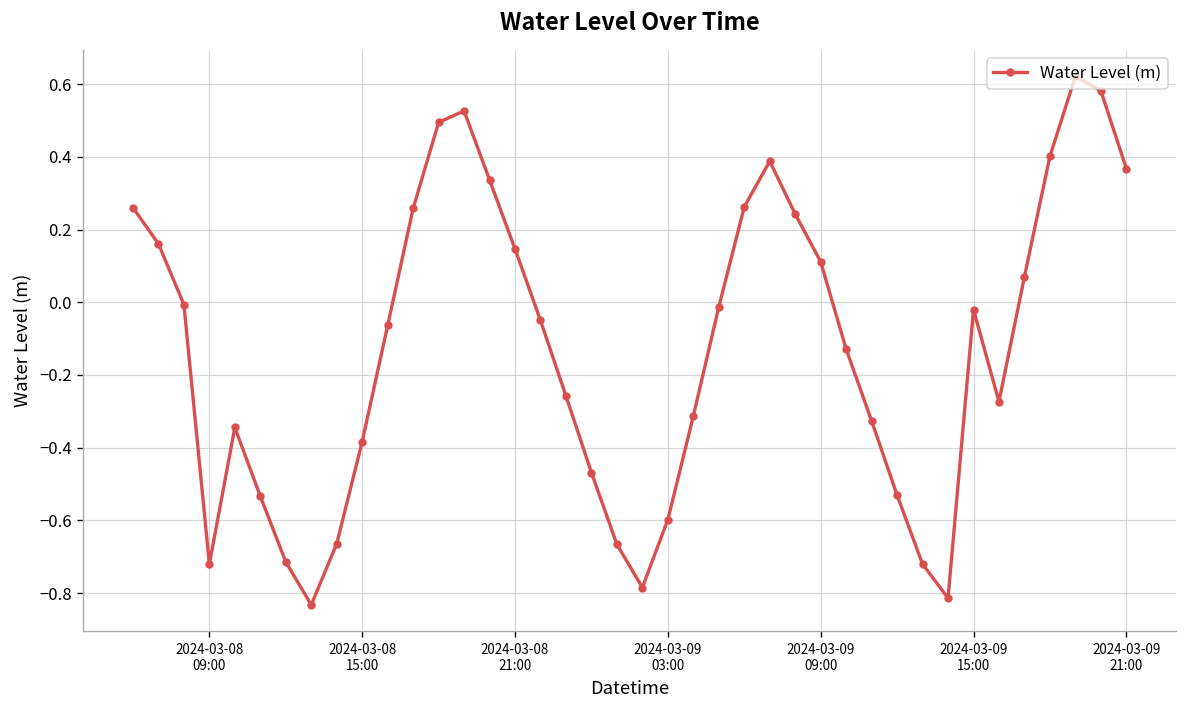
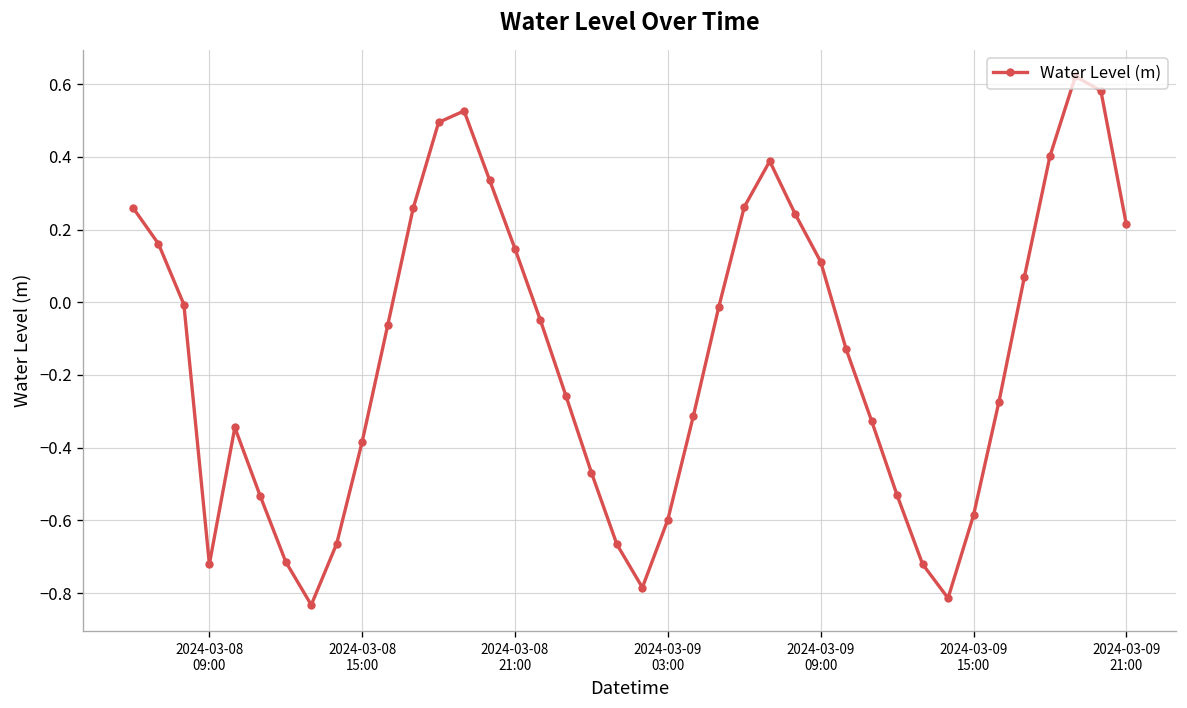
2024-03-09 15:00: -0.02 -> -0.59
2024-03-09 21:00: 0.37 -> 0.21
